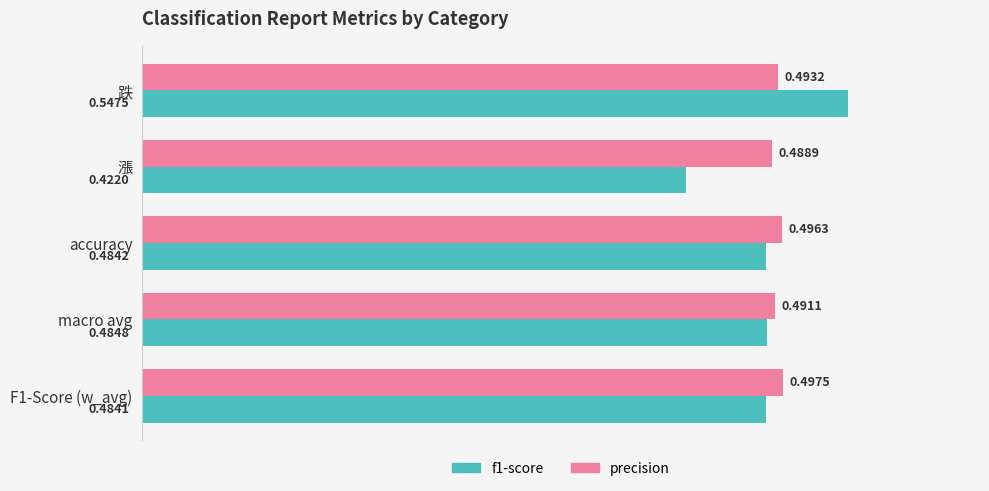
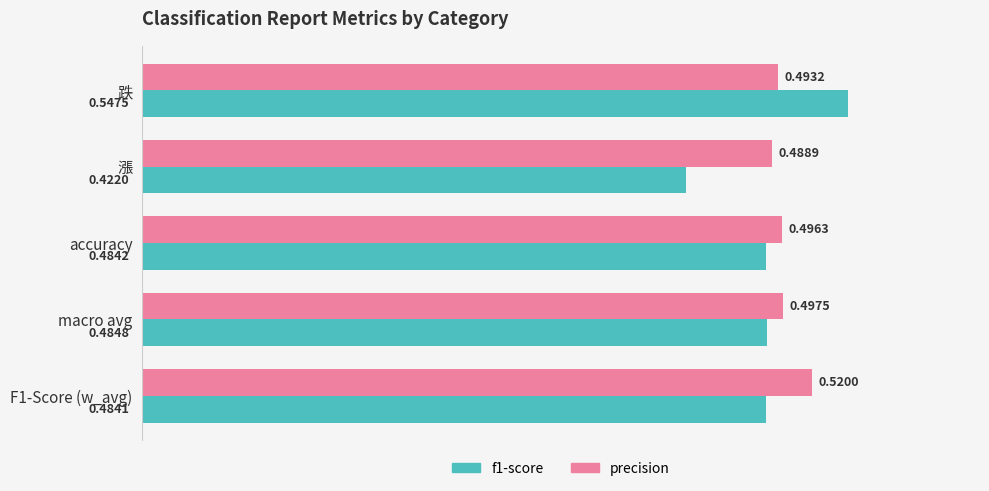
precision, macro avg: 0.4911 -> 0.4975
precision, F1-Score (w_avg): 0.4975 -> 0.5200
